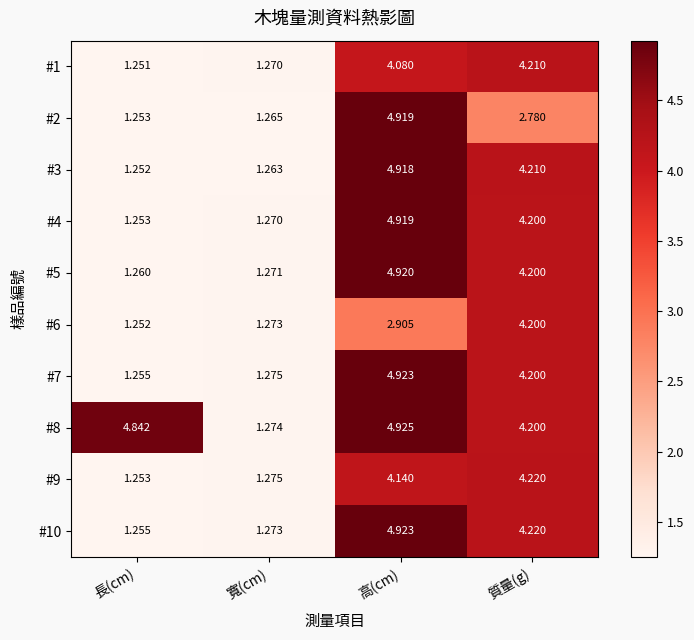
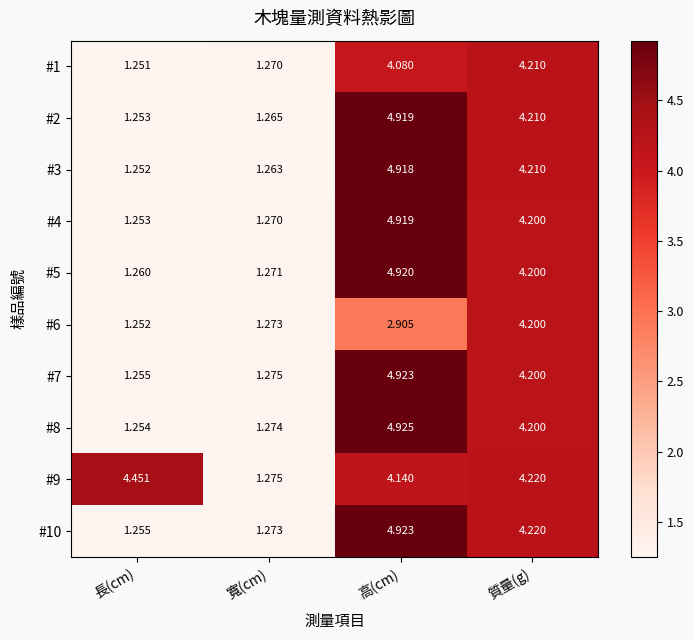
#2, 質量(g): 2.780 -> 4.210
#8, 長(cm): 4.842 -> 1.254
#9, 長(cm): 1.253 -> 4.451
